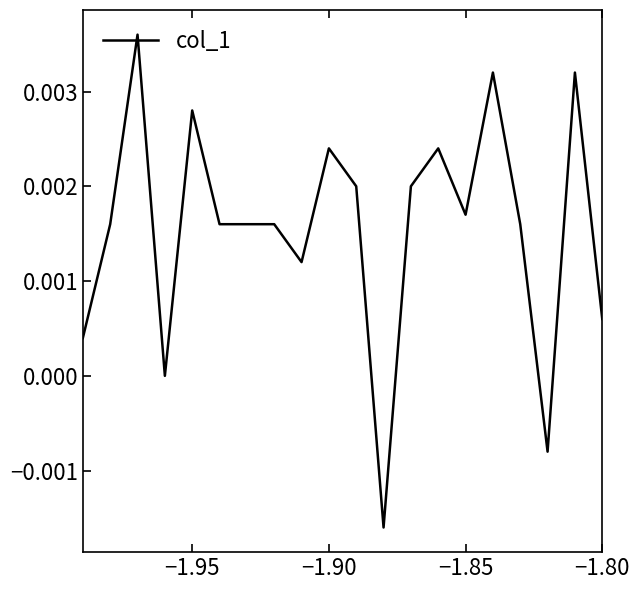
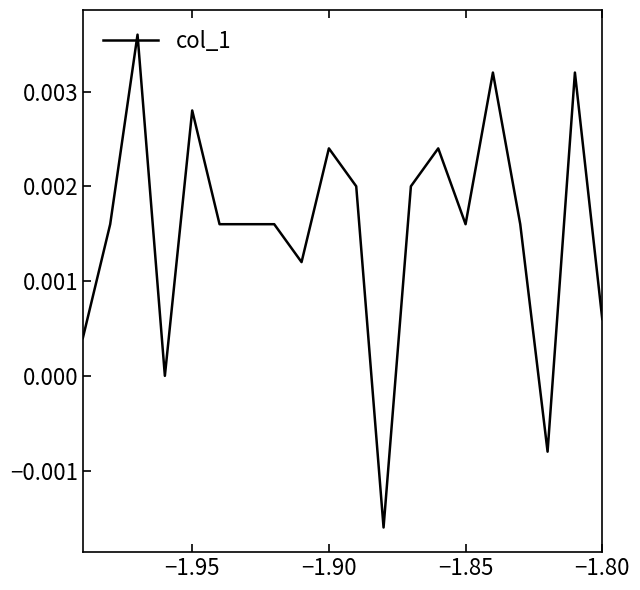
−1.85: 0.0017 -> 0.0016
